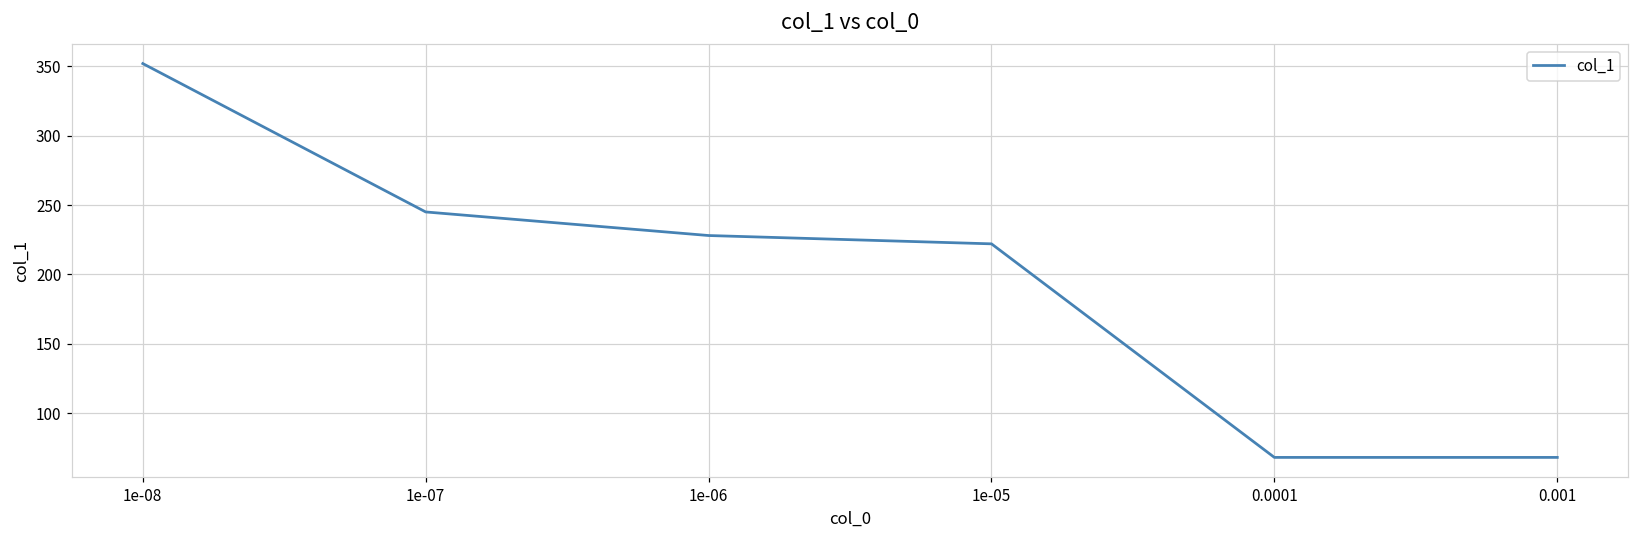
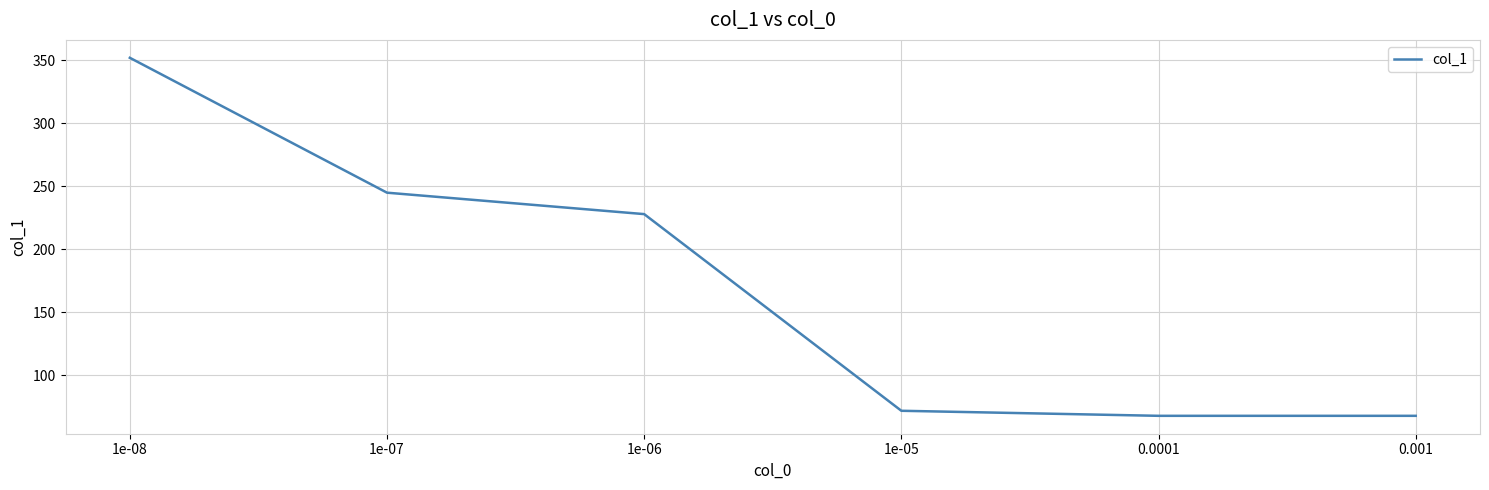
1e-05: 222 -> 72
